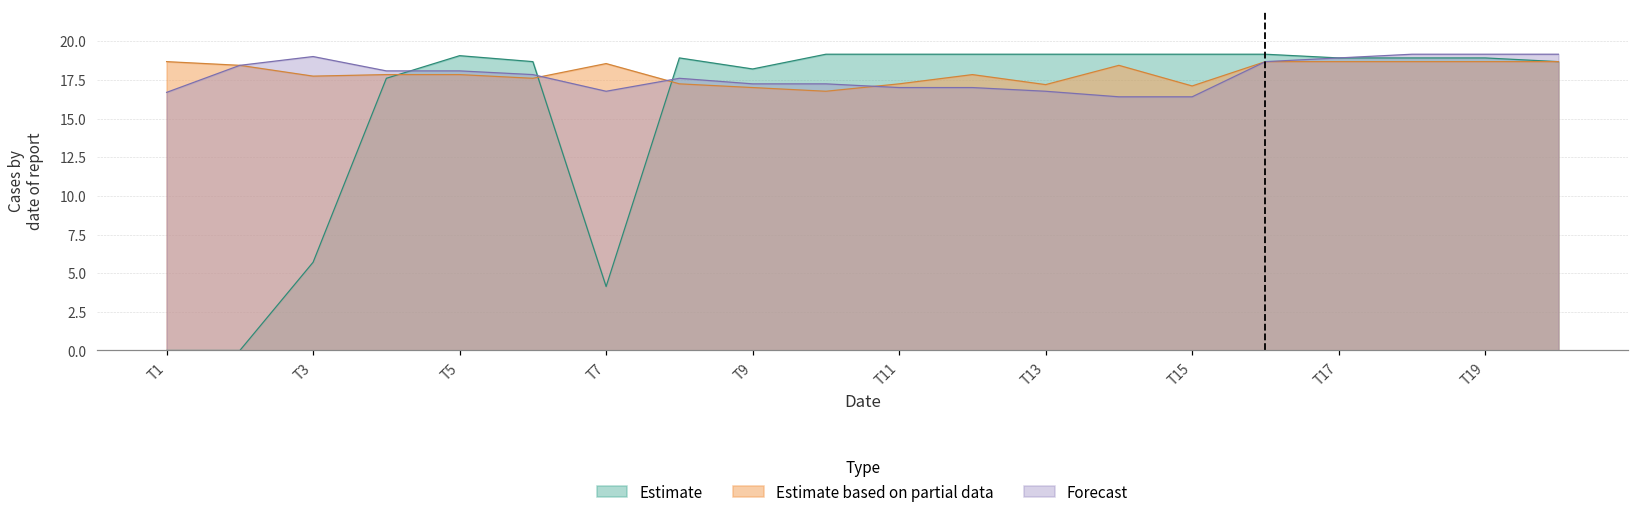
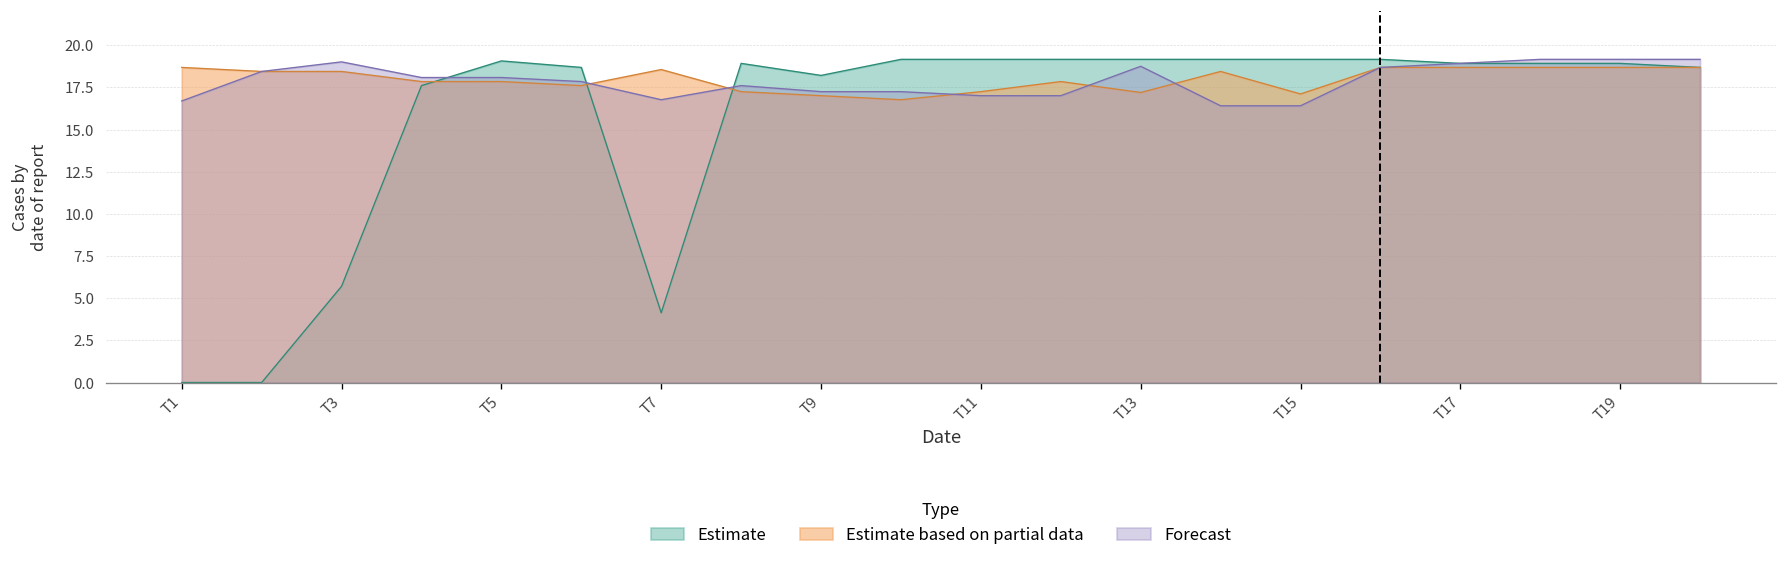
Estimate based on partial data, T3: 17.7 -> 18.4
Forecast, T13: 16.8 -> 18.7
